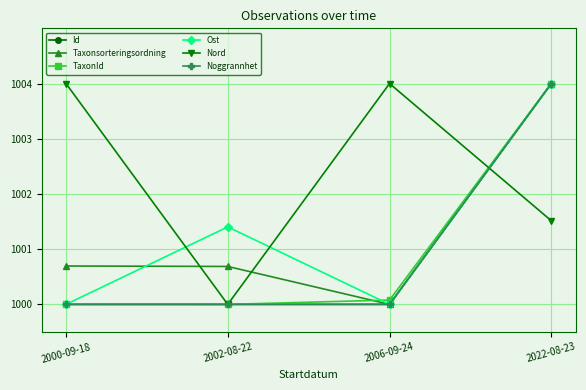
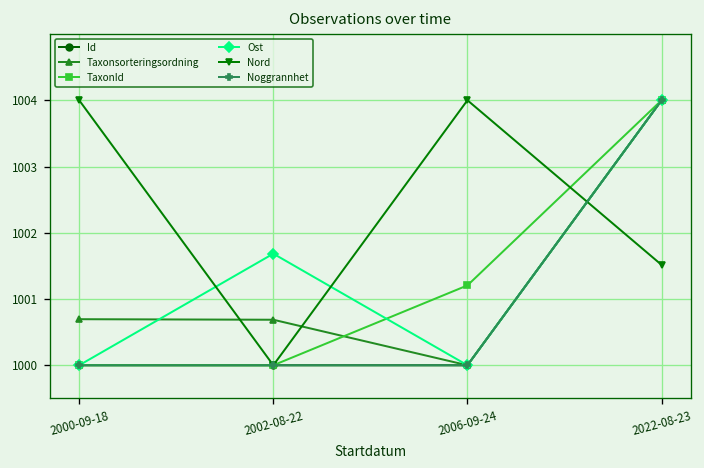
Ost, 2002-08-22: 1001.4 -> 1001.7
TaxonId, 2006-09-24: 1000.1 -> 1001.2
